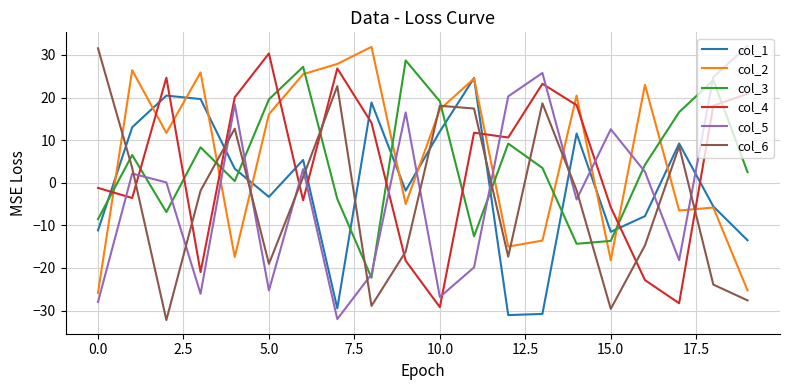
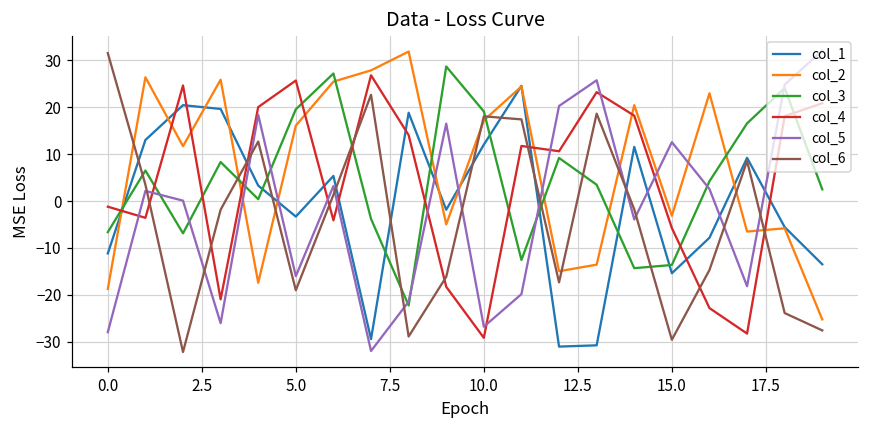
col_2, 0.0: -26 -> -19
col_3, 0.0: -9 -> -7
col_4, 5.0: 30 -> 26
col_5, 5.0: -25 -> -16
col_1, 15.0: -12 -> -15
col_2, 15.0: -18 -> -3
